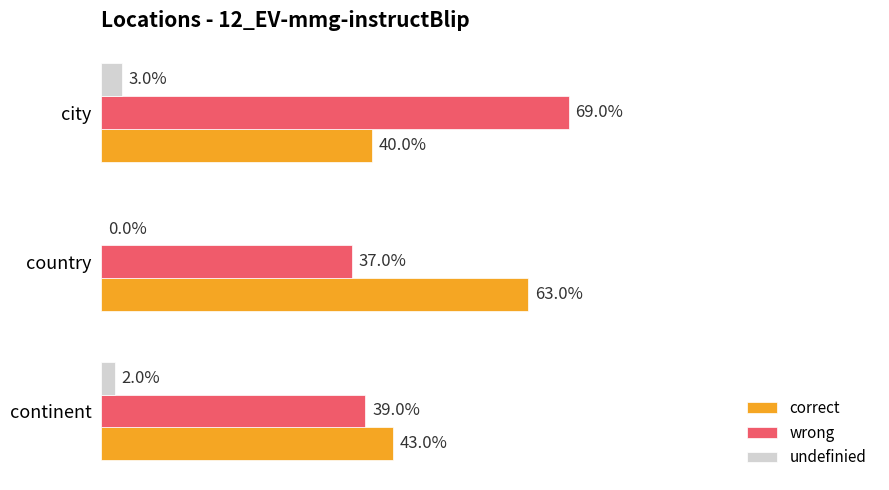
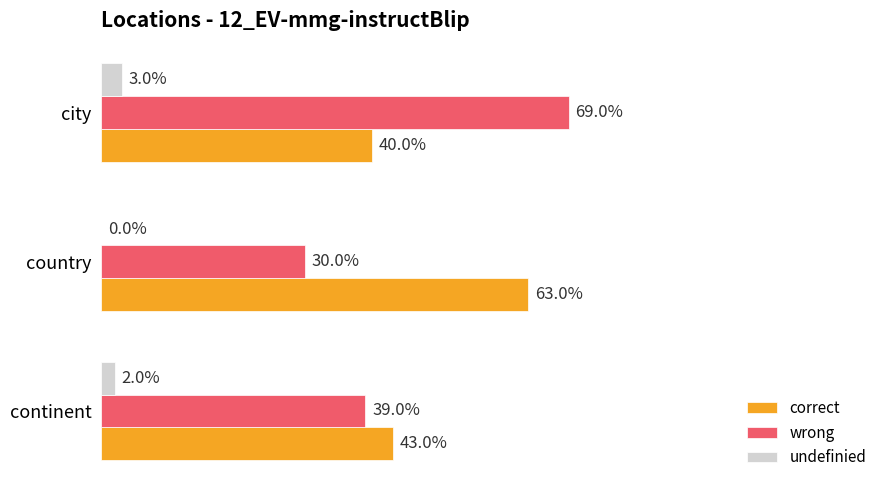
wrong, country: 37.0% -> 30.0%
